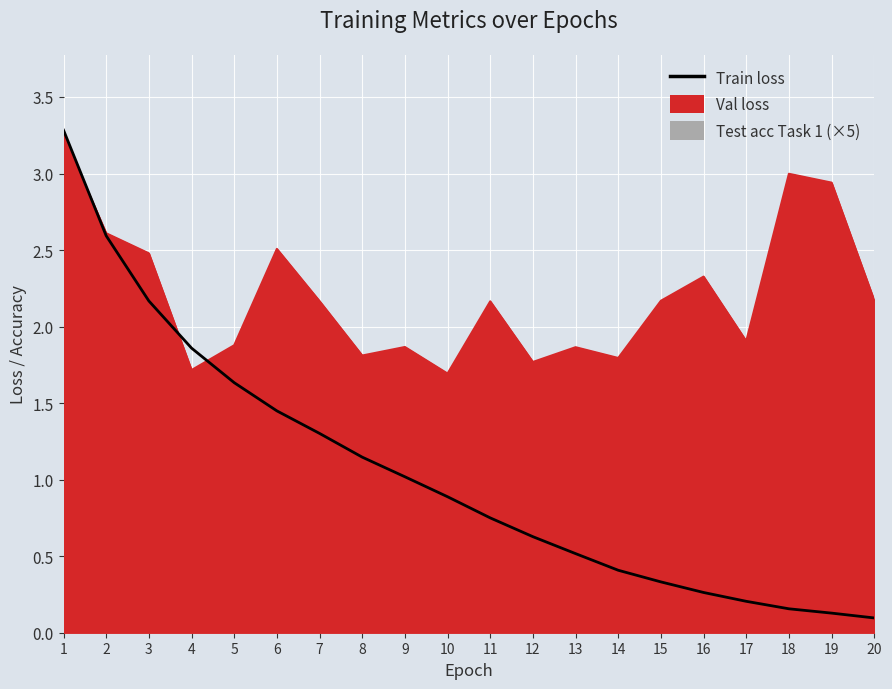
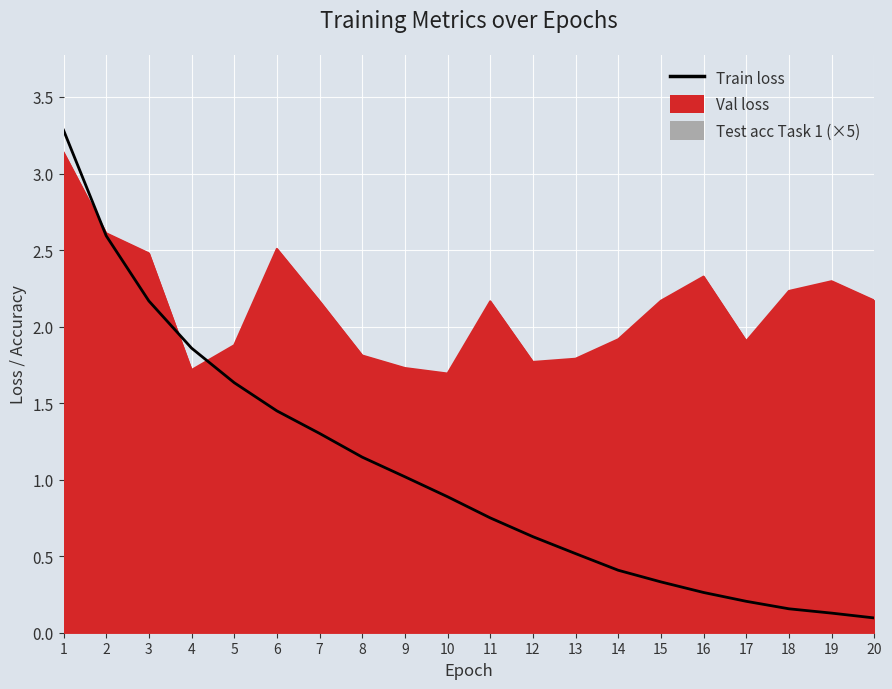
Val loss, 1: 3.25 -> 3.14
Val loss, 9: 1.87 -> 1.73
Val loss, 13: 1.87 -> 1.79
Val loss, 14: 1.79 -> 1.92
Val loss, 18: 3.00 -> 2.23
Val loss, 19: 2.94 -> 2.30
